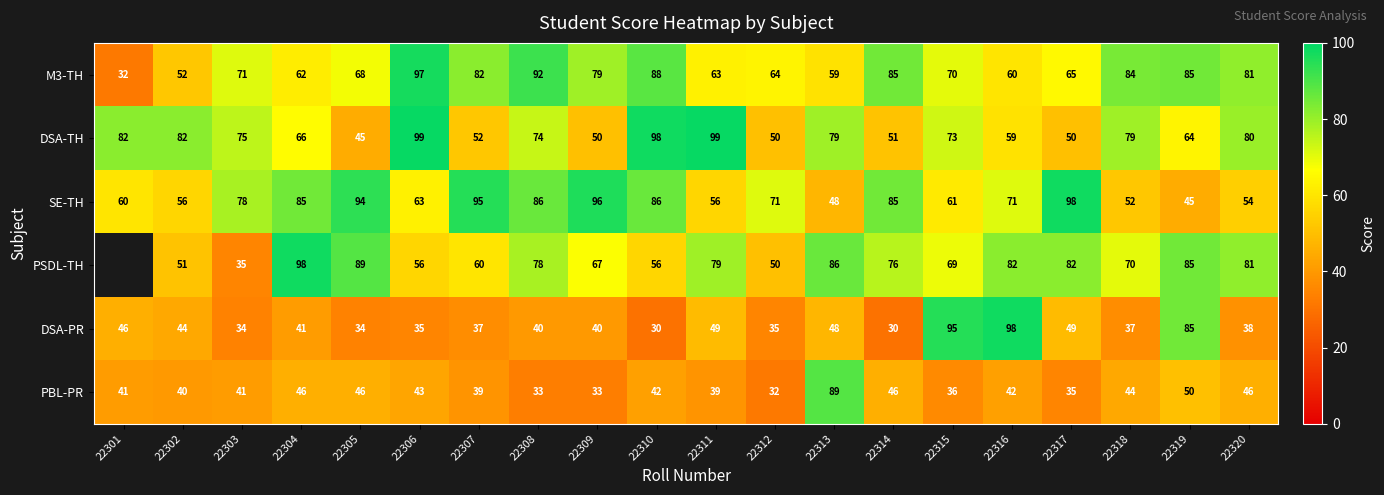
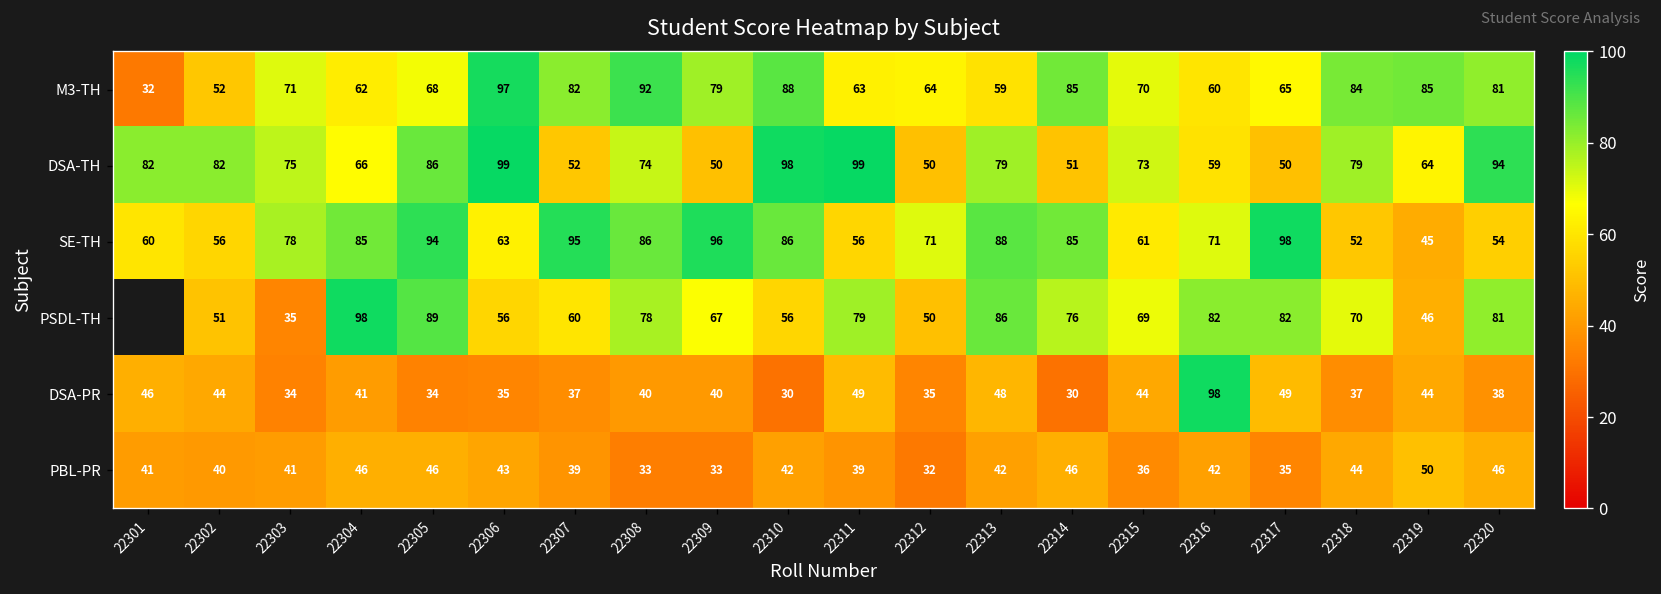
DSA-TH, 22305: 45 -> 86
DSA-TH, 22320: 80 -> 94
SE-TH, 22313: 48 -> 88
PSDL-TH, 22319: 85 -> 46
DSA-PR, 22315: 95 -> 44
DSA-PR, 22319: 85 -> 44
PBL-PR, 22313: 89 -> 42
